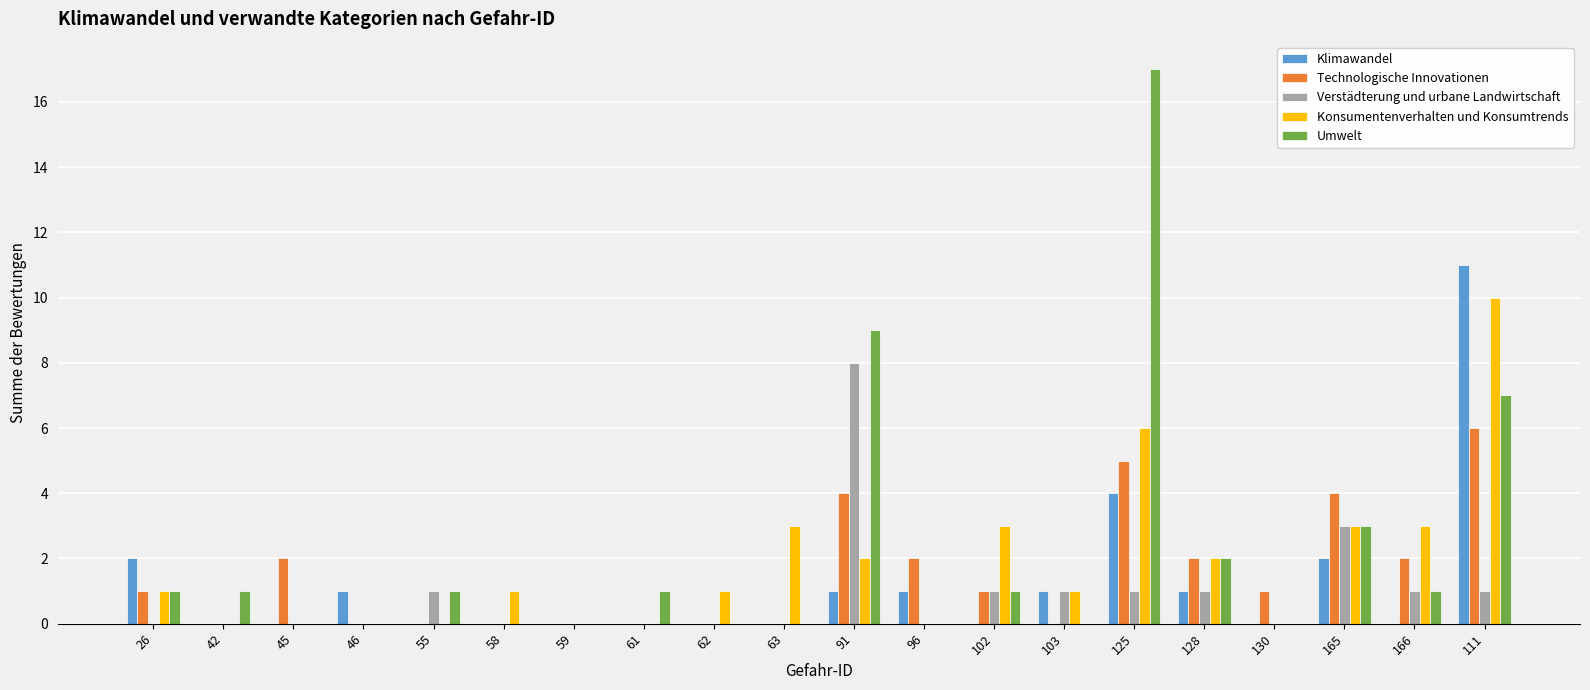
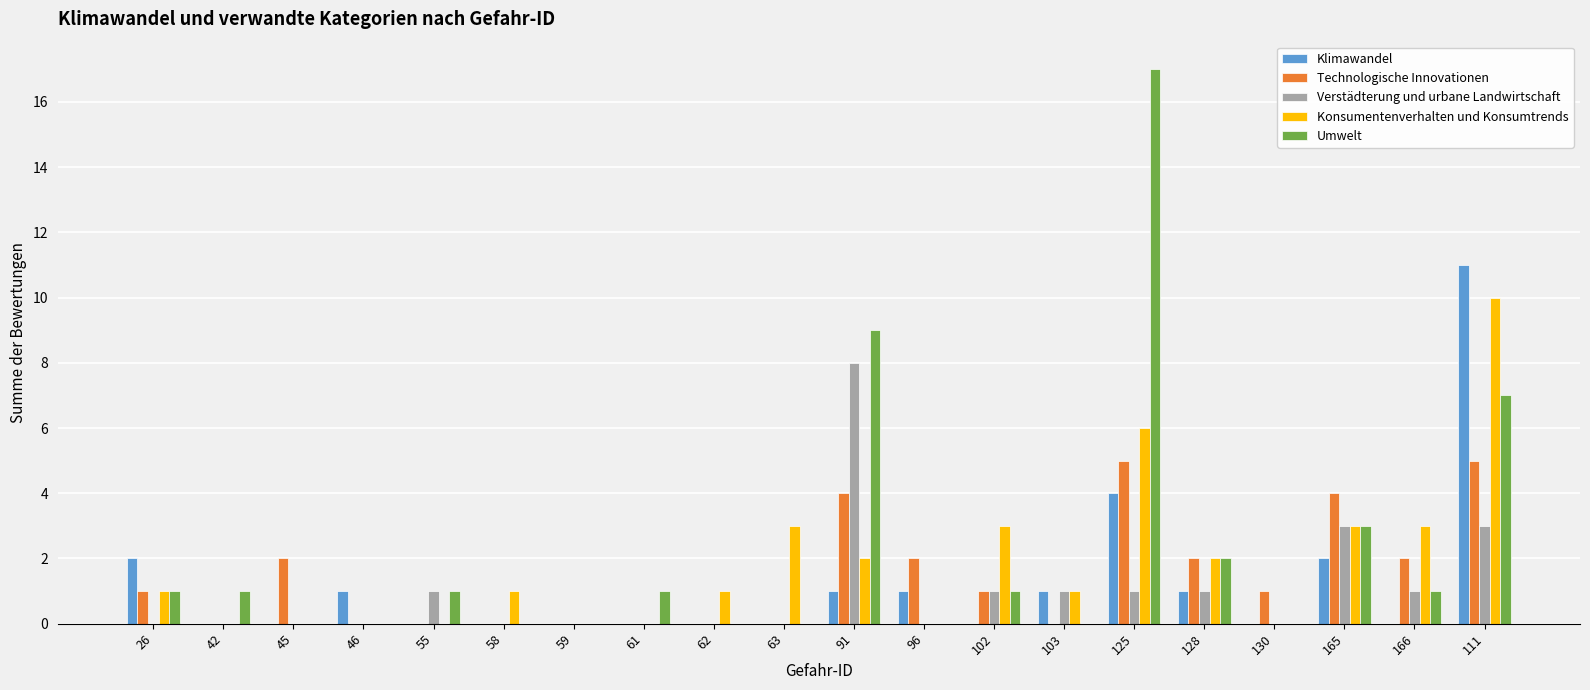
Technologische Innovationen, 111: 6 -> 5
Verstädterung und urbane Landwirtschaft, 111: 1 -> 3
